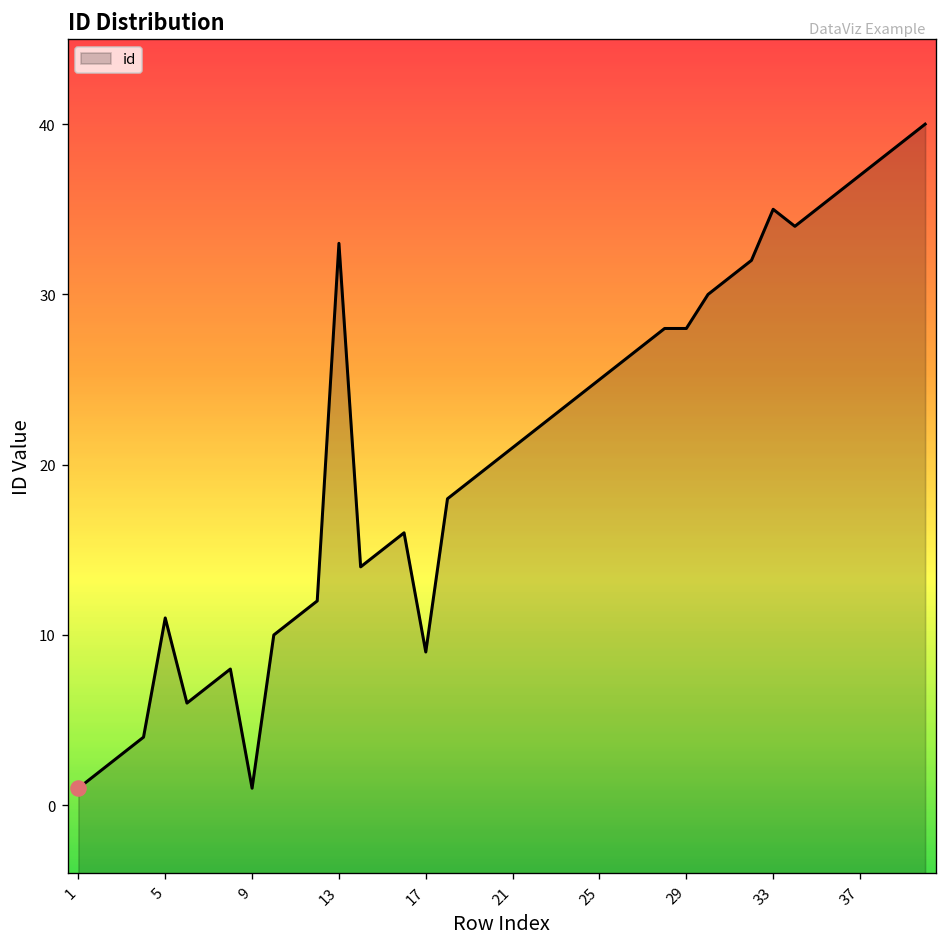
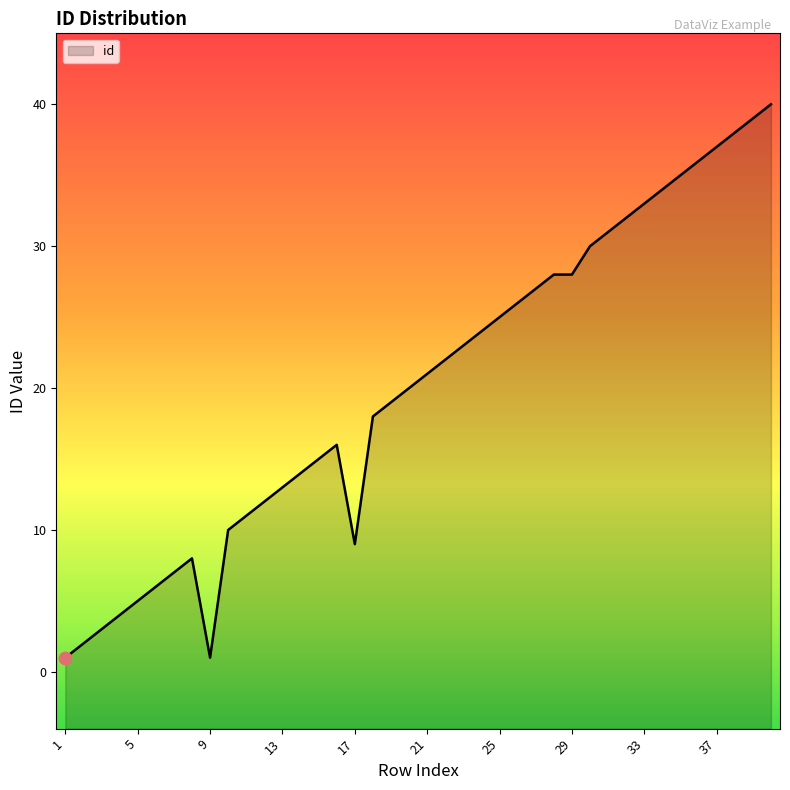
id, 5: 11 -> 5
id, 13: 33 -> 13
id, 33: 35 -> 33
